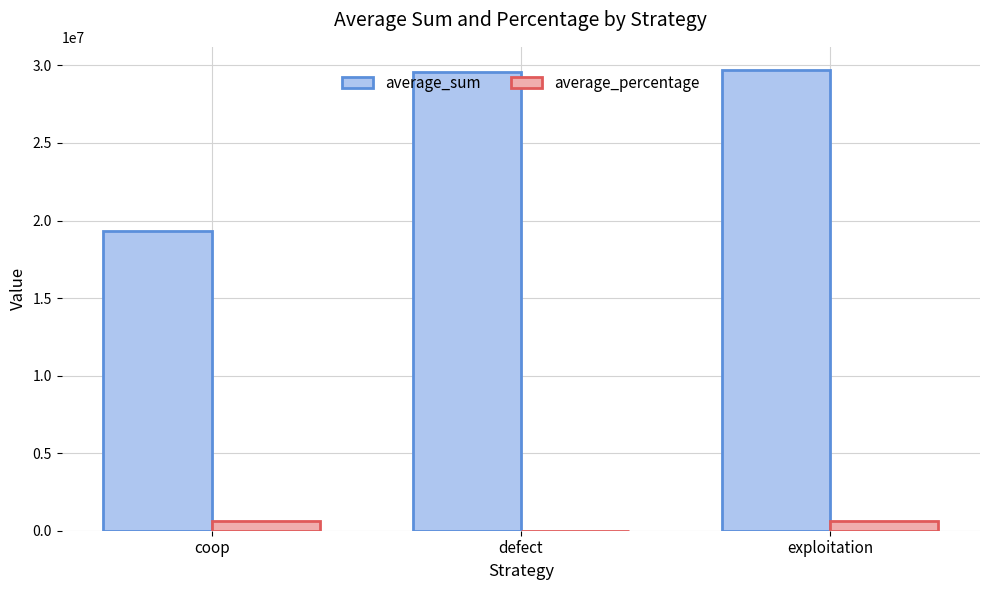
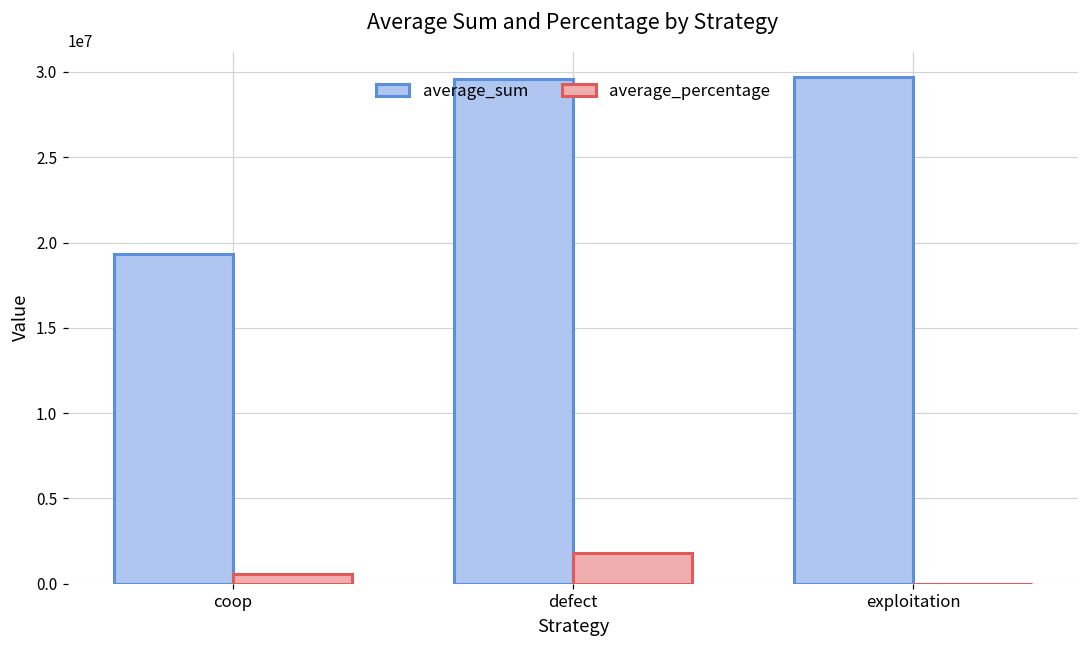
average_percentage, defect: 0 -> 1800000
average_percentage, exploitation: 700000 -> 0
